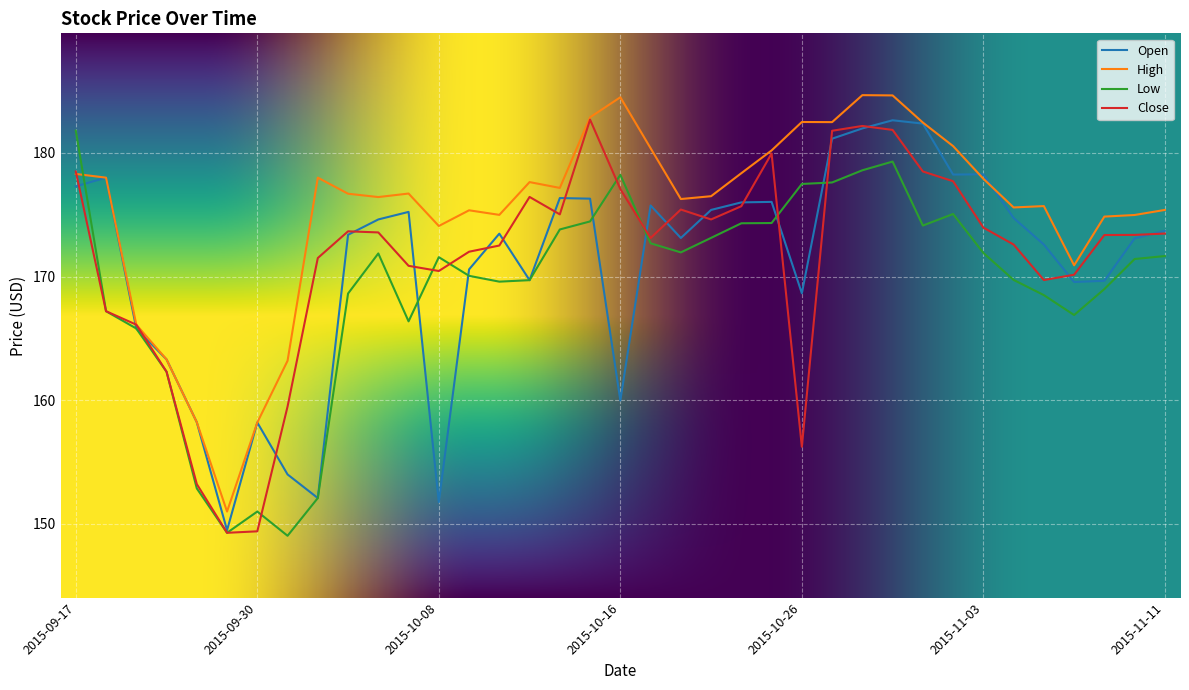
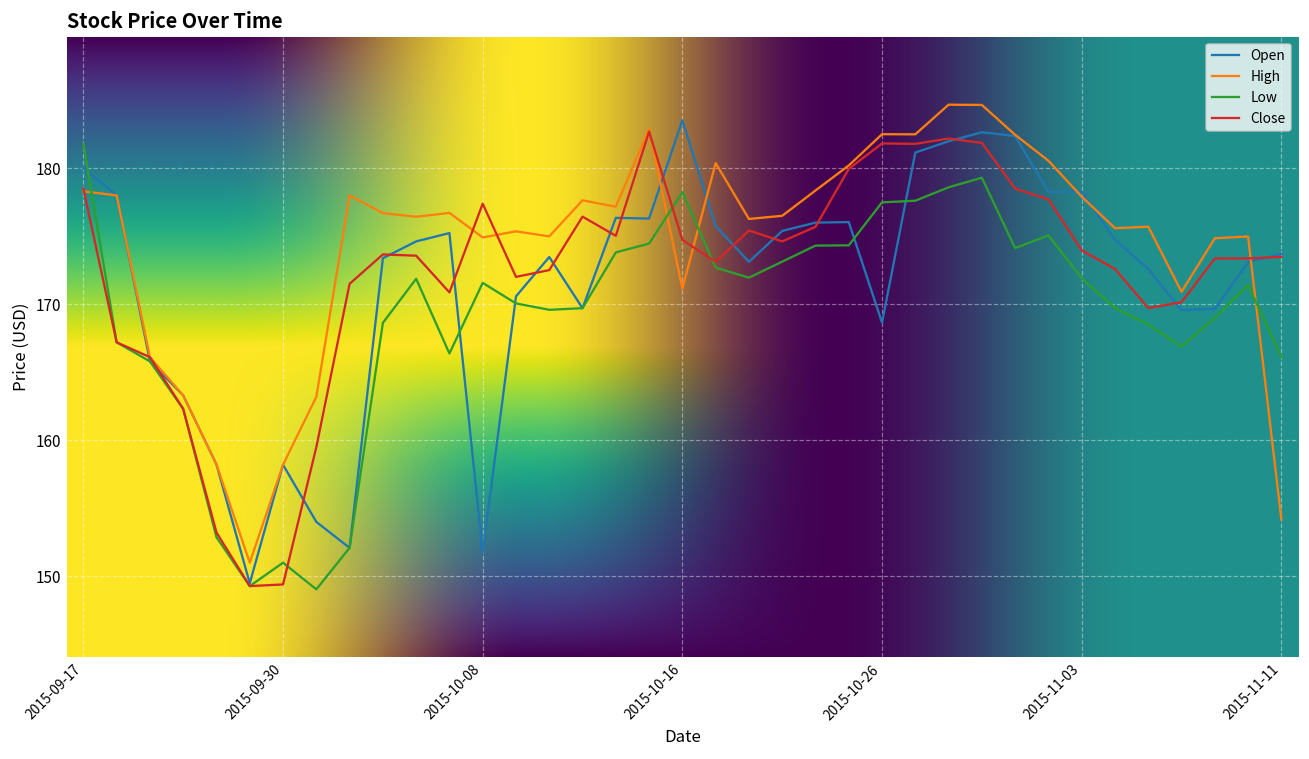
Open, 2015-09-17: 177.3 -> 180.0
High, 2015-10-08: 174.1 -> 174.9
Close, 2015-10-08: 170.5 -> 177.4
Open, 2015-10-16: 160.0 -> 183.5
High, 2015-10-16: 184.5 -> 171.1
Close, 2015-10-16: 177.1 -> 174.7
Close, 2015-10-26: 156.2 -> 181.8
High, 2015-11-11: 175.4 -> 154.2
Low, 2015-11-11: 171.7 -> 166.1
